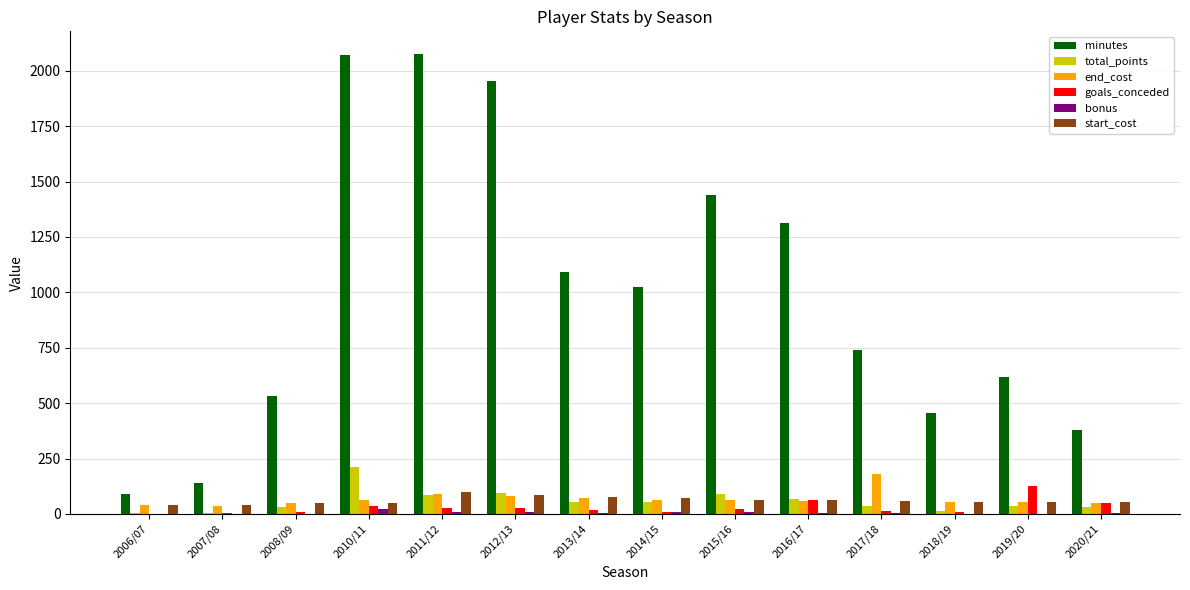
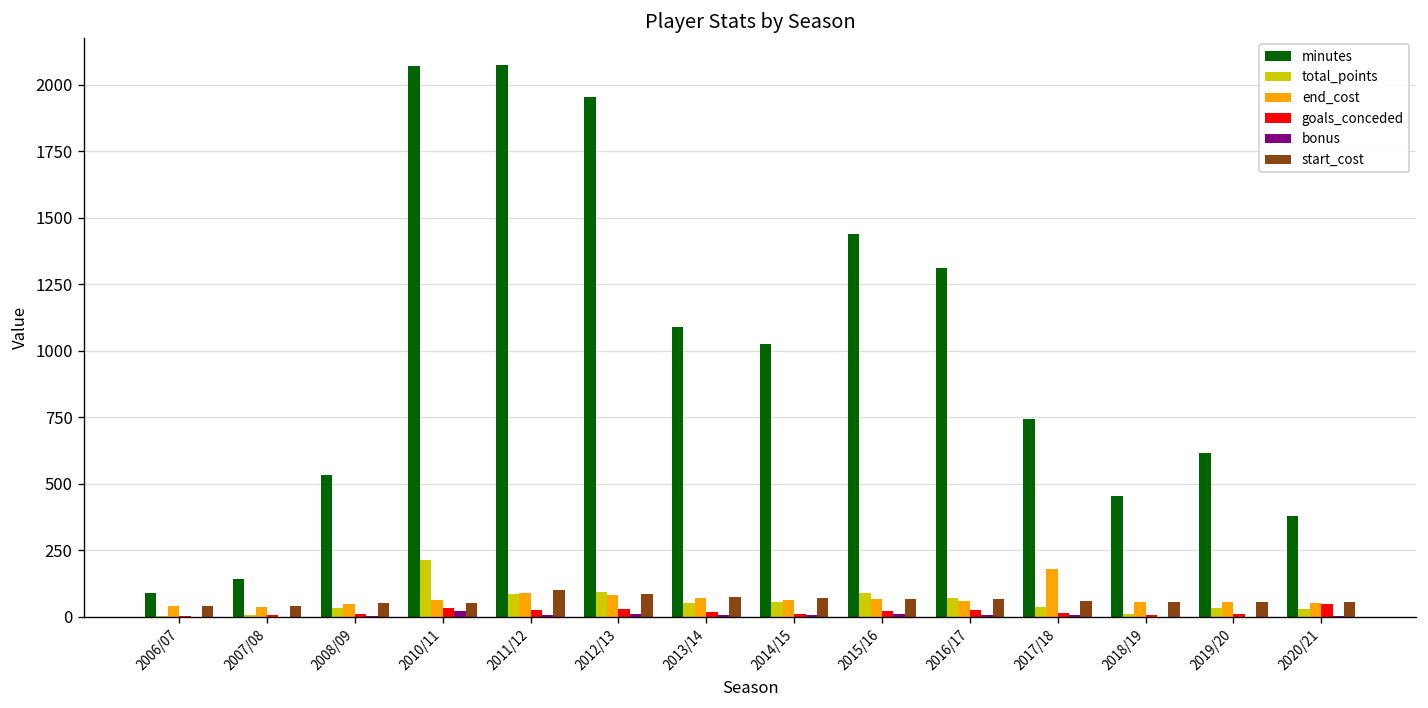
goals_conceded, 2016/17: 70 -> 30
goals_conceded, 2019/20: 120 -> 10
